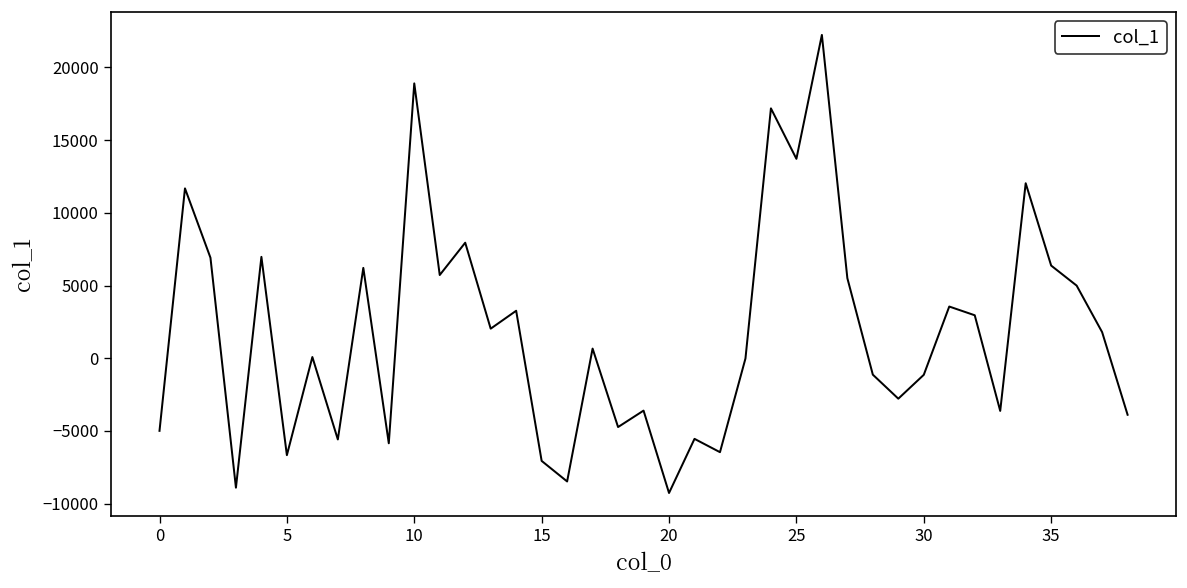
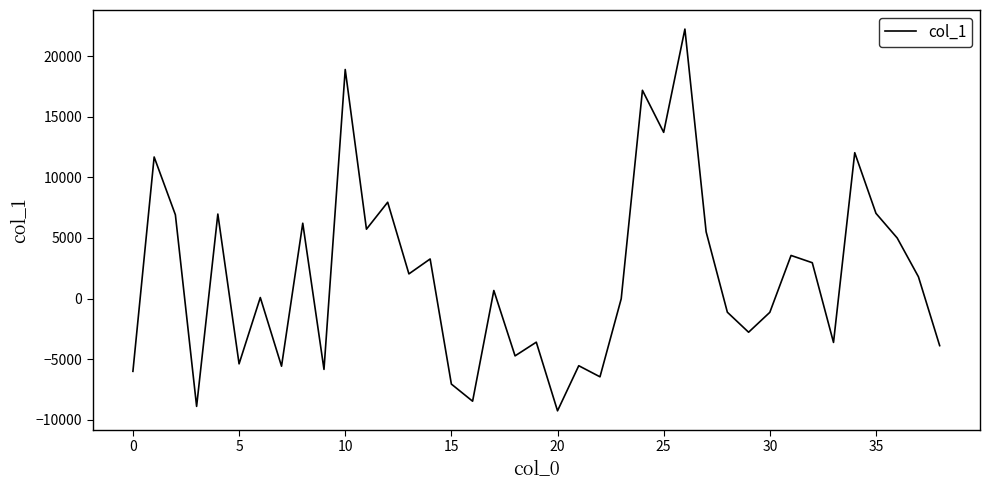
0: -5000 -> -6000
5: -6700 -> -5400
35: 6400 -> 7000
